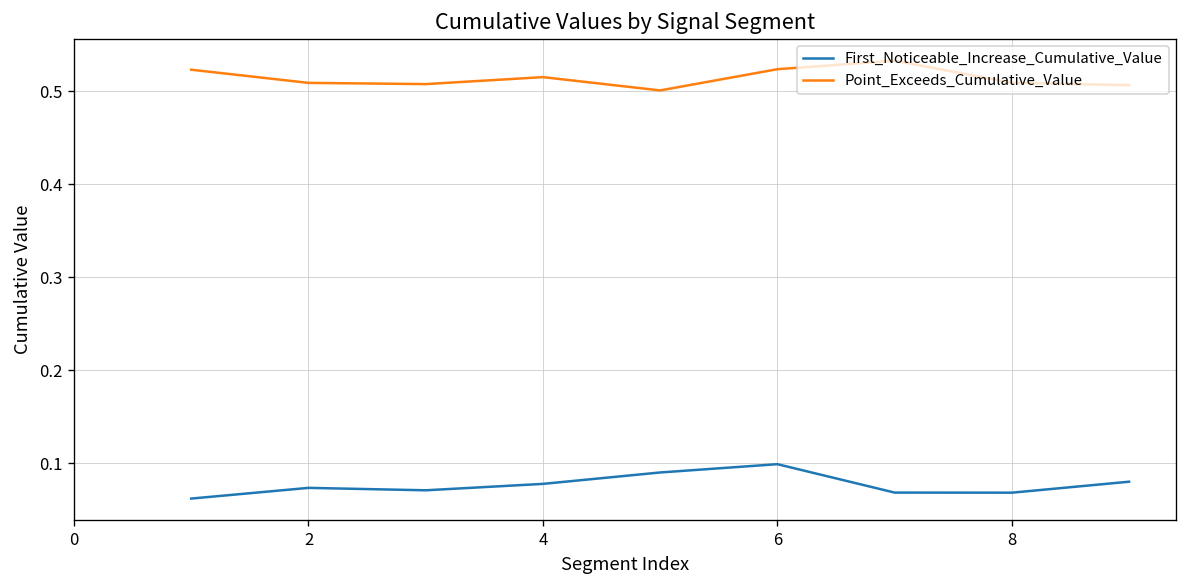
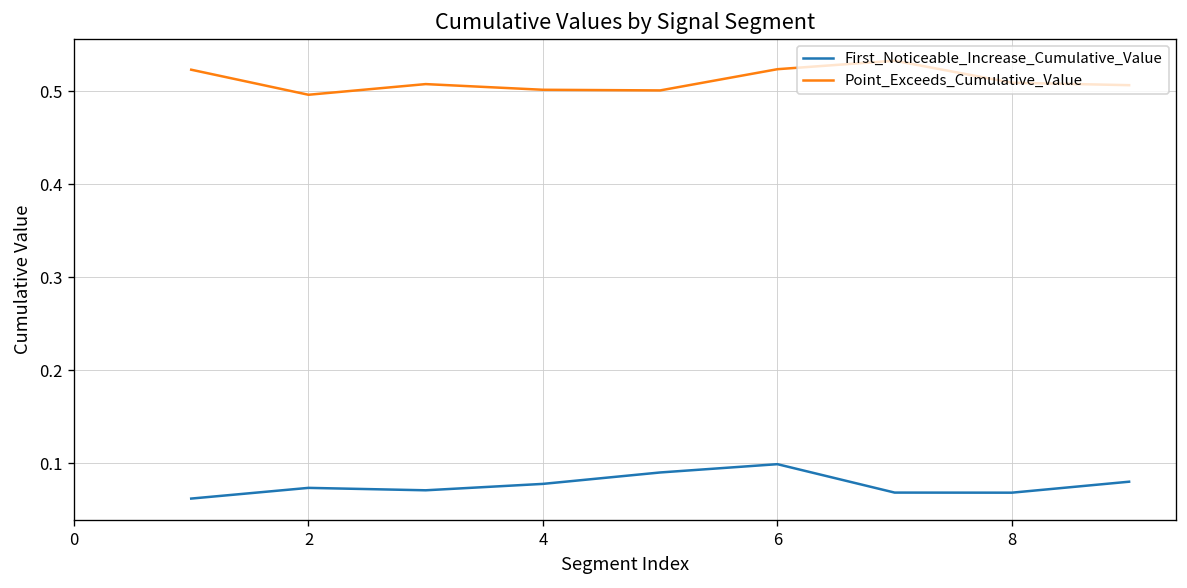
Point_Exceeds_Cumulative_Value, 2: 0.51 -> 0.50
Point_Exceeds_Cumulative_Value, 4: 0.52 -> 0.50
